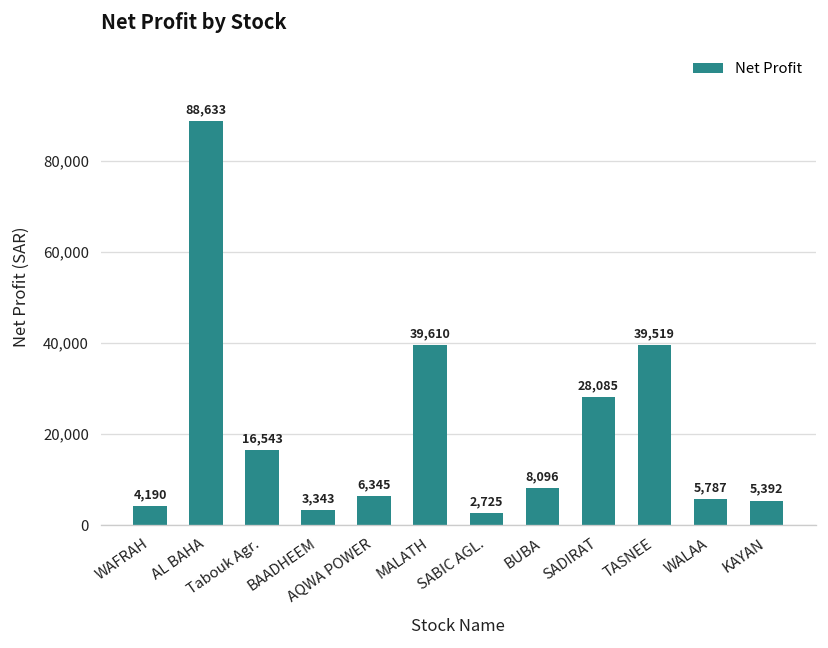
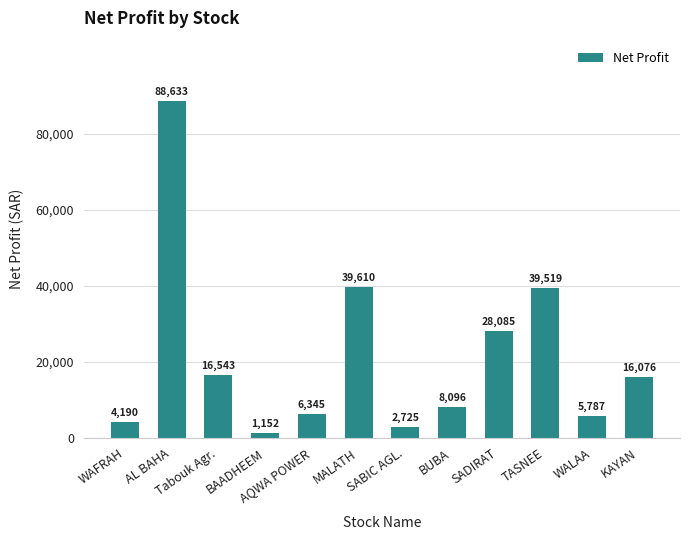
BAADHEEM: 3,343 -> 1,152
KAYAN: 5,392 -> 16,076
